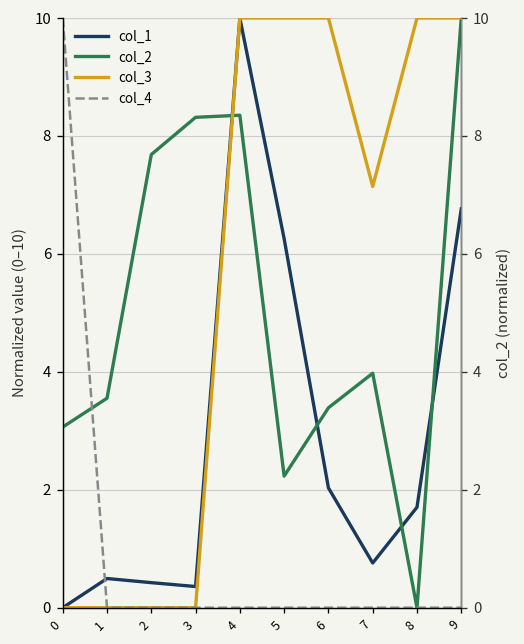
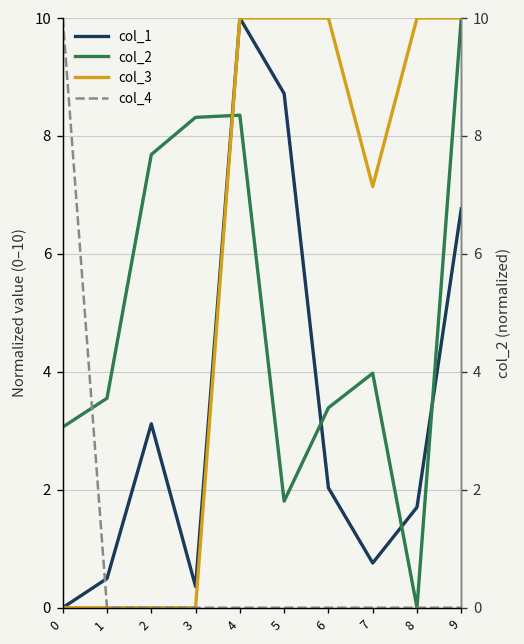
col_1, 2: 0.4 -> 3.1
col_1, 5: 6.3 -> 8.7
col_2, 5: 2.2 -> 1.8
